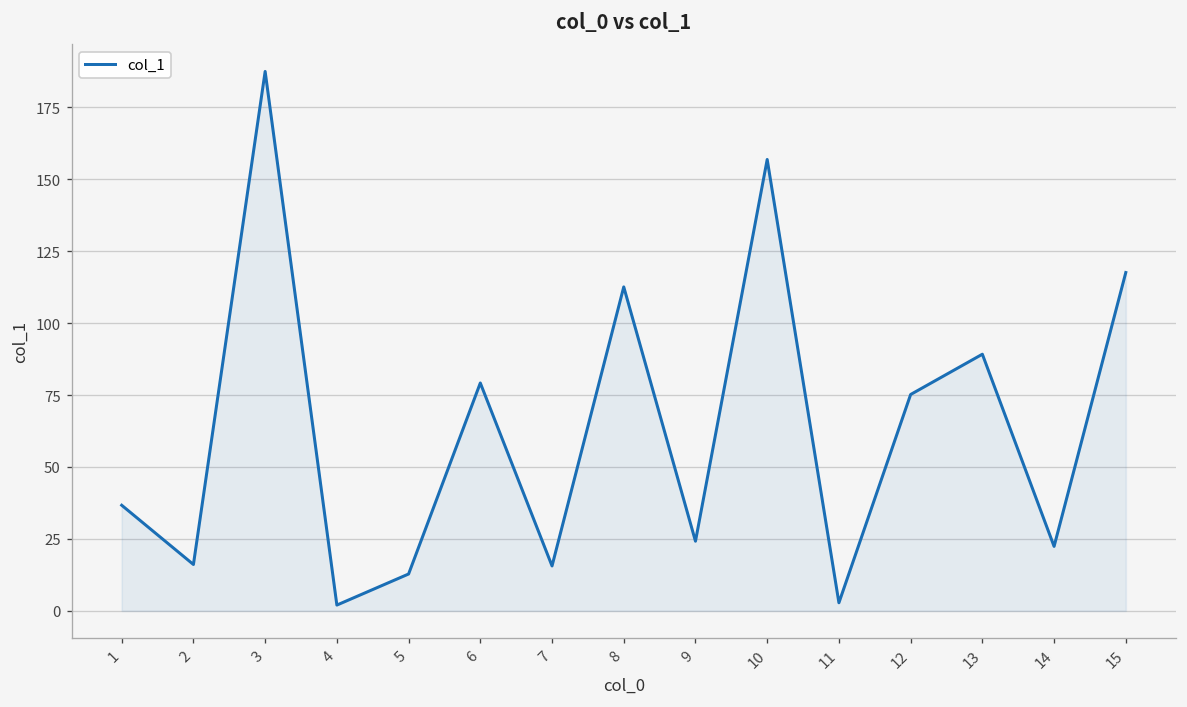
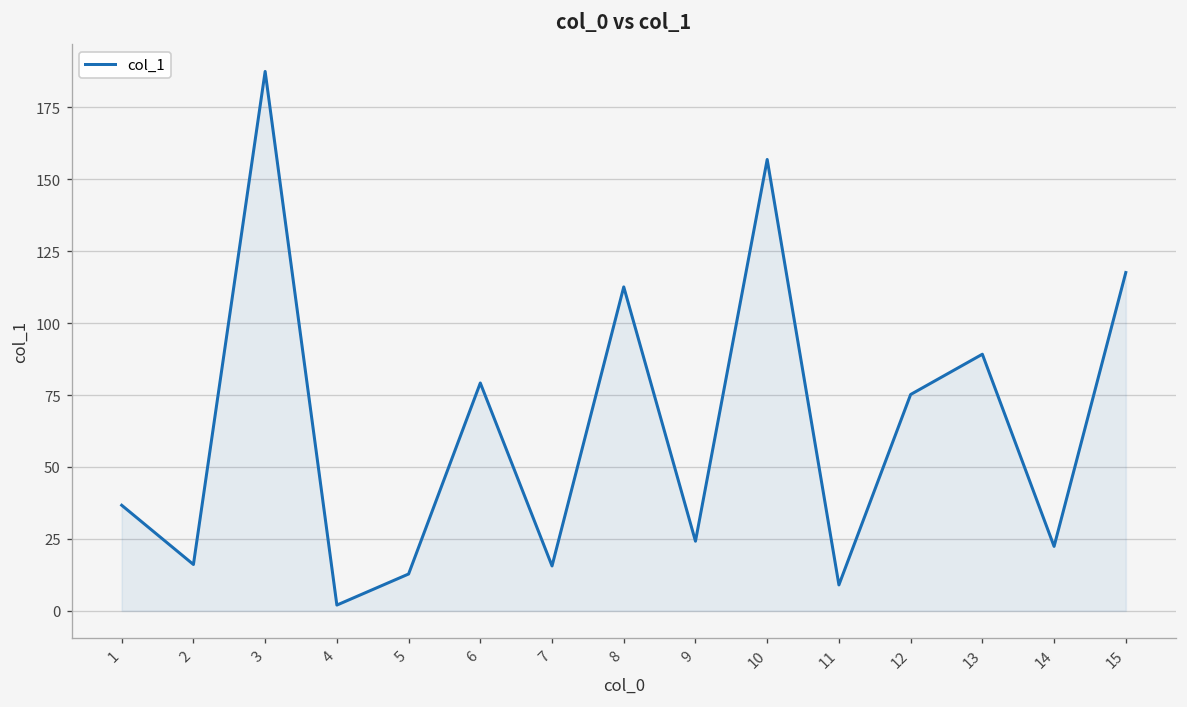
11: 3 -> 9
